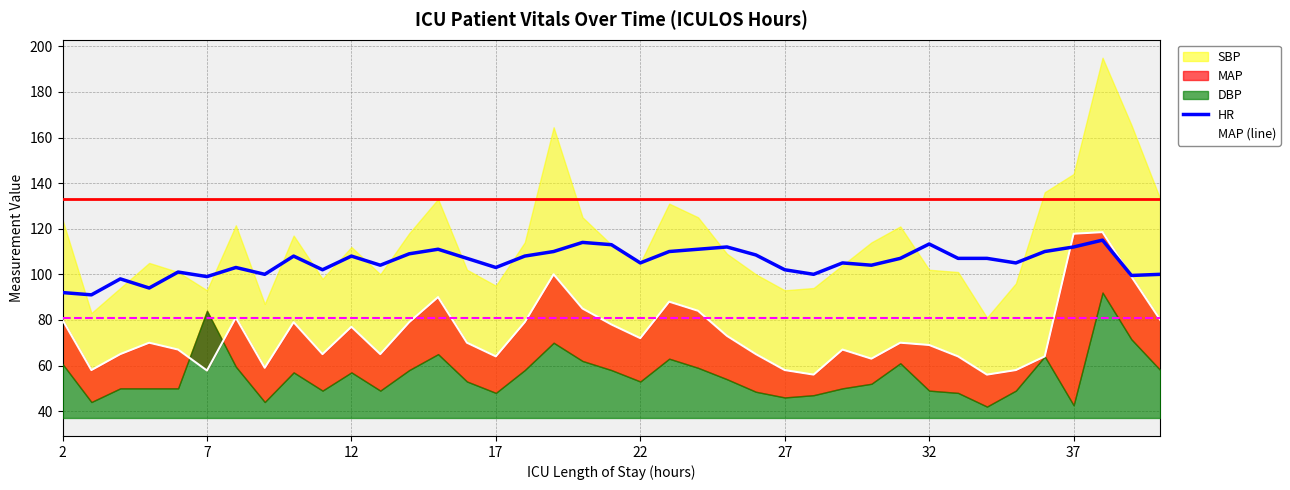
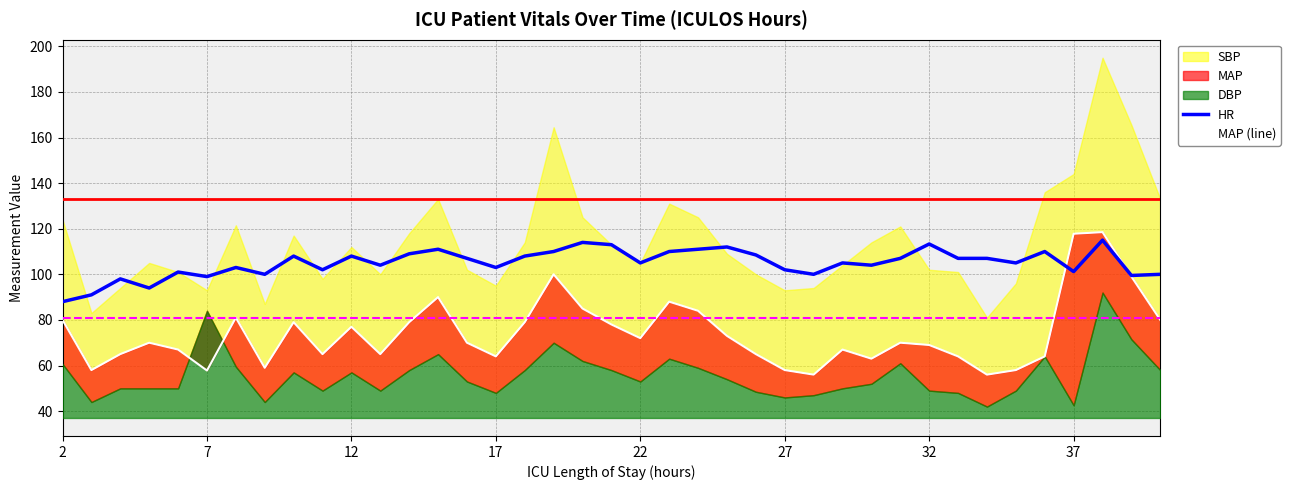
HR, 2: 92 -> 88
HR, 37: 112 -> 101
